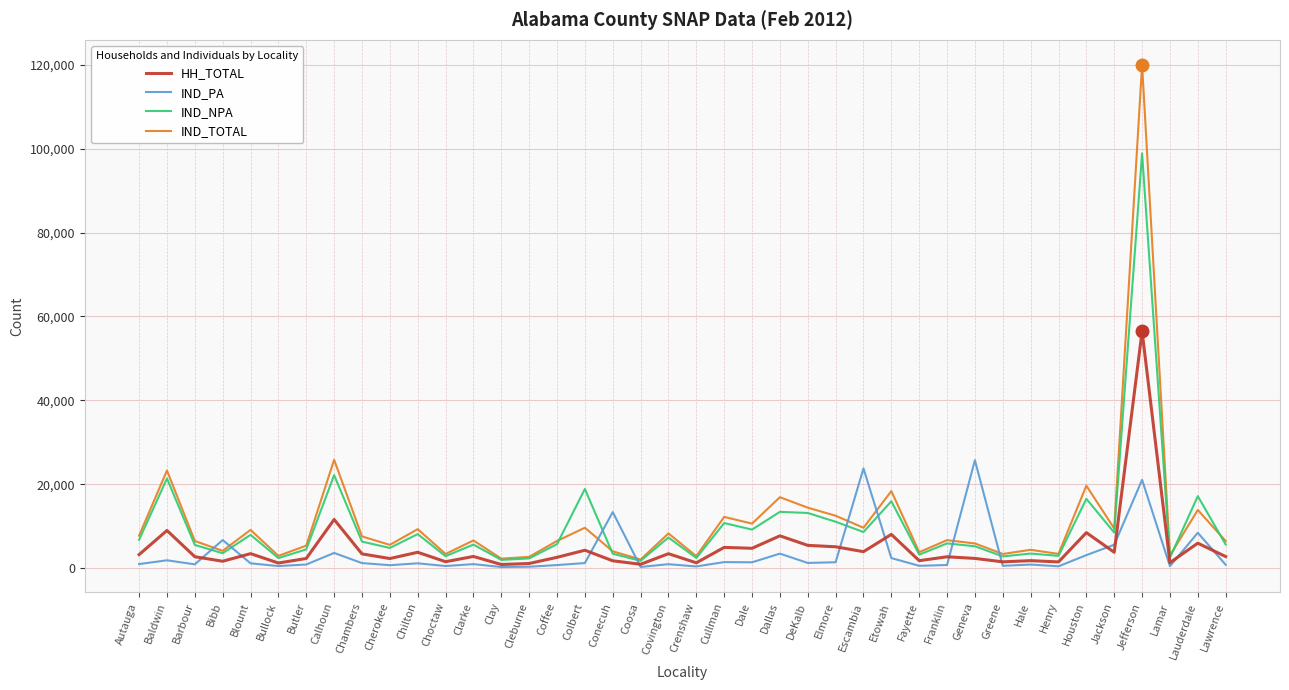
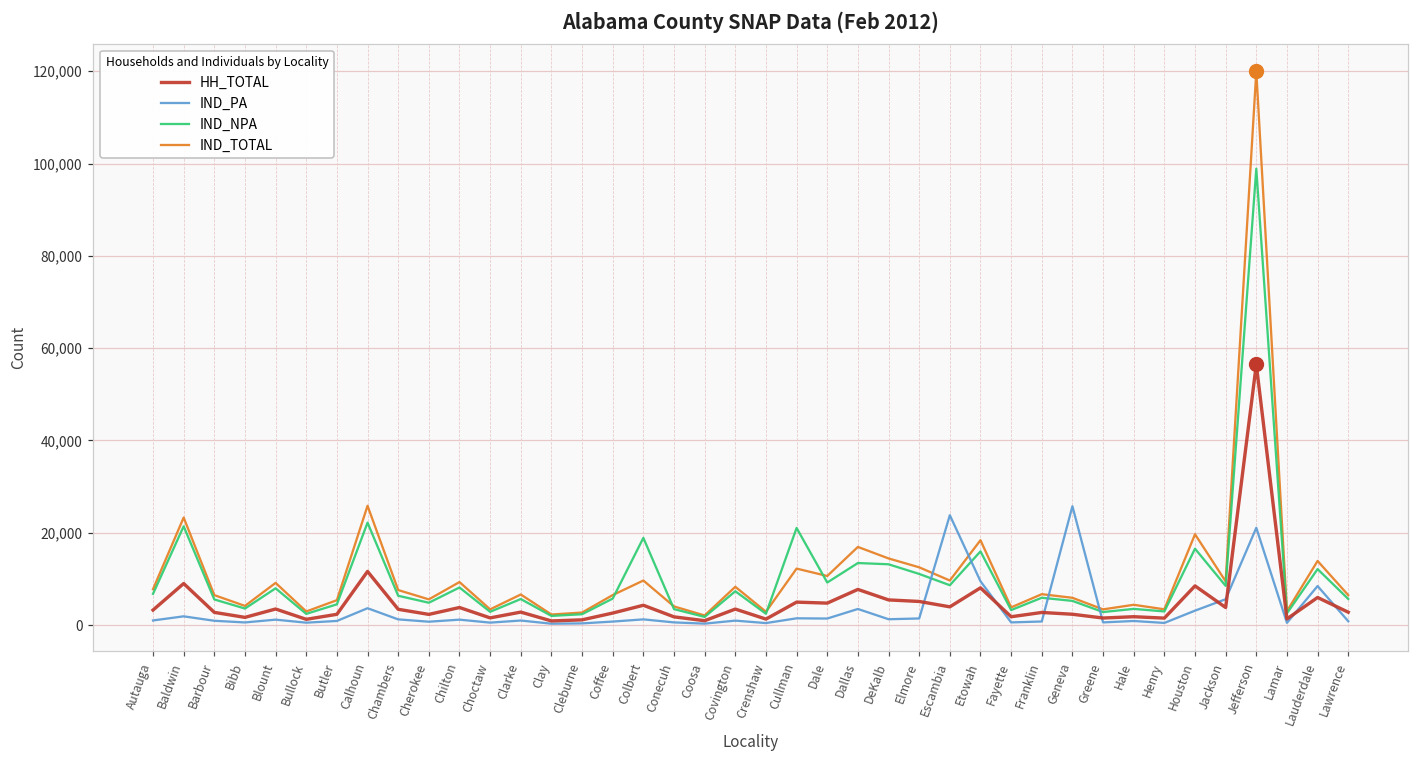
IND_PA, Bibb: 7,000 -> 1,000
IND_PA, Conecuh: 13,000 -> 1,000
IND_NPA, Cullman: 11,000 -> 21,000
IND_PA, Etowah: 2,000 -> 9,000
IND_NPA, Lauderdale: 17,000 -> 12,000
